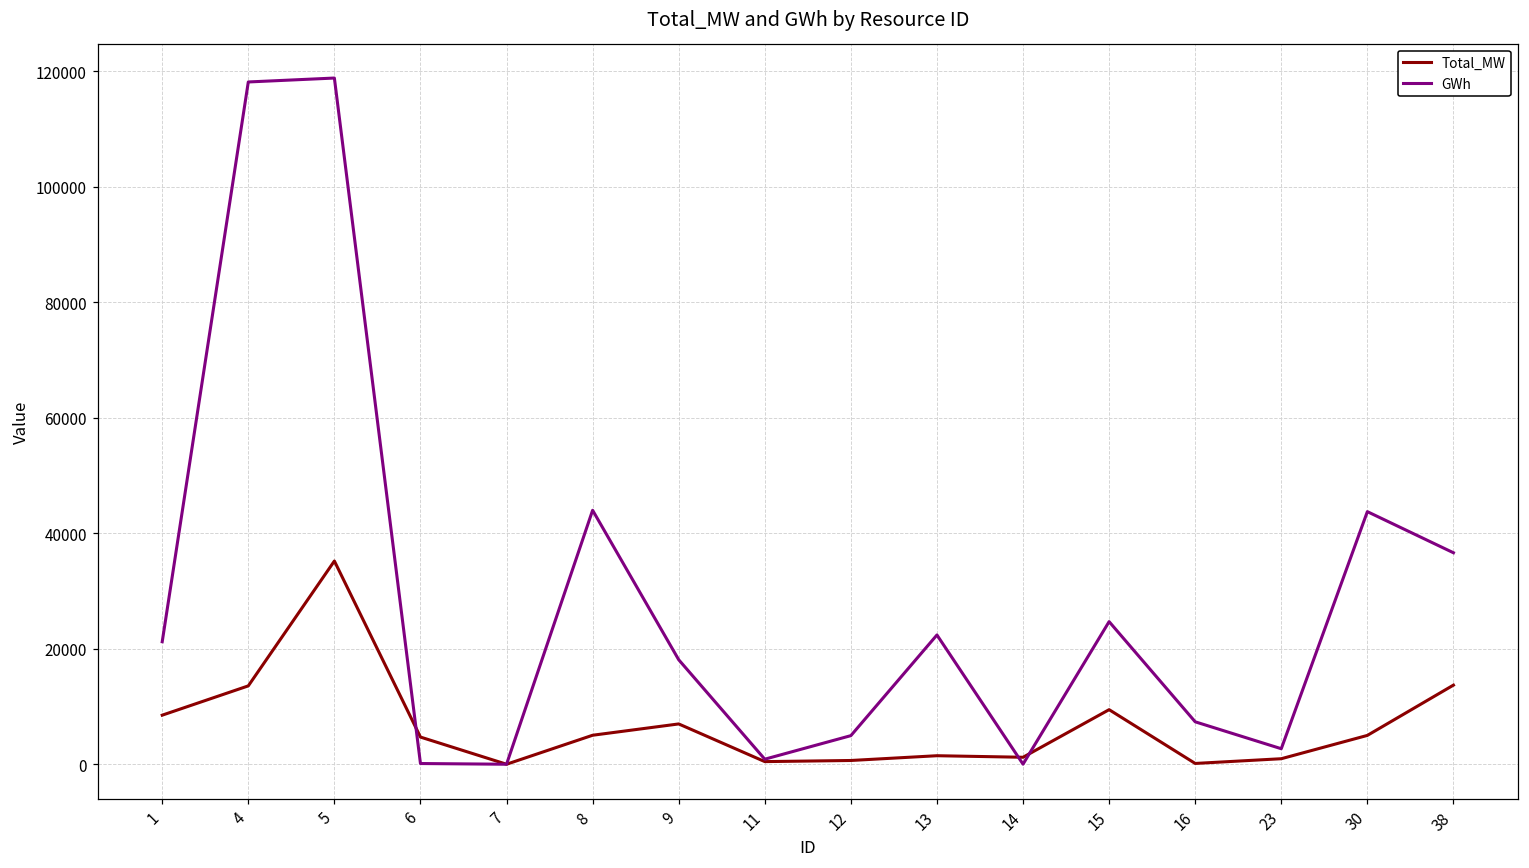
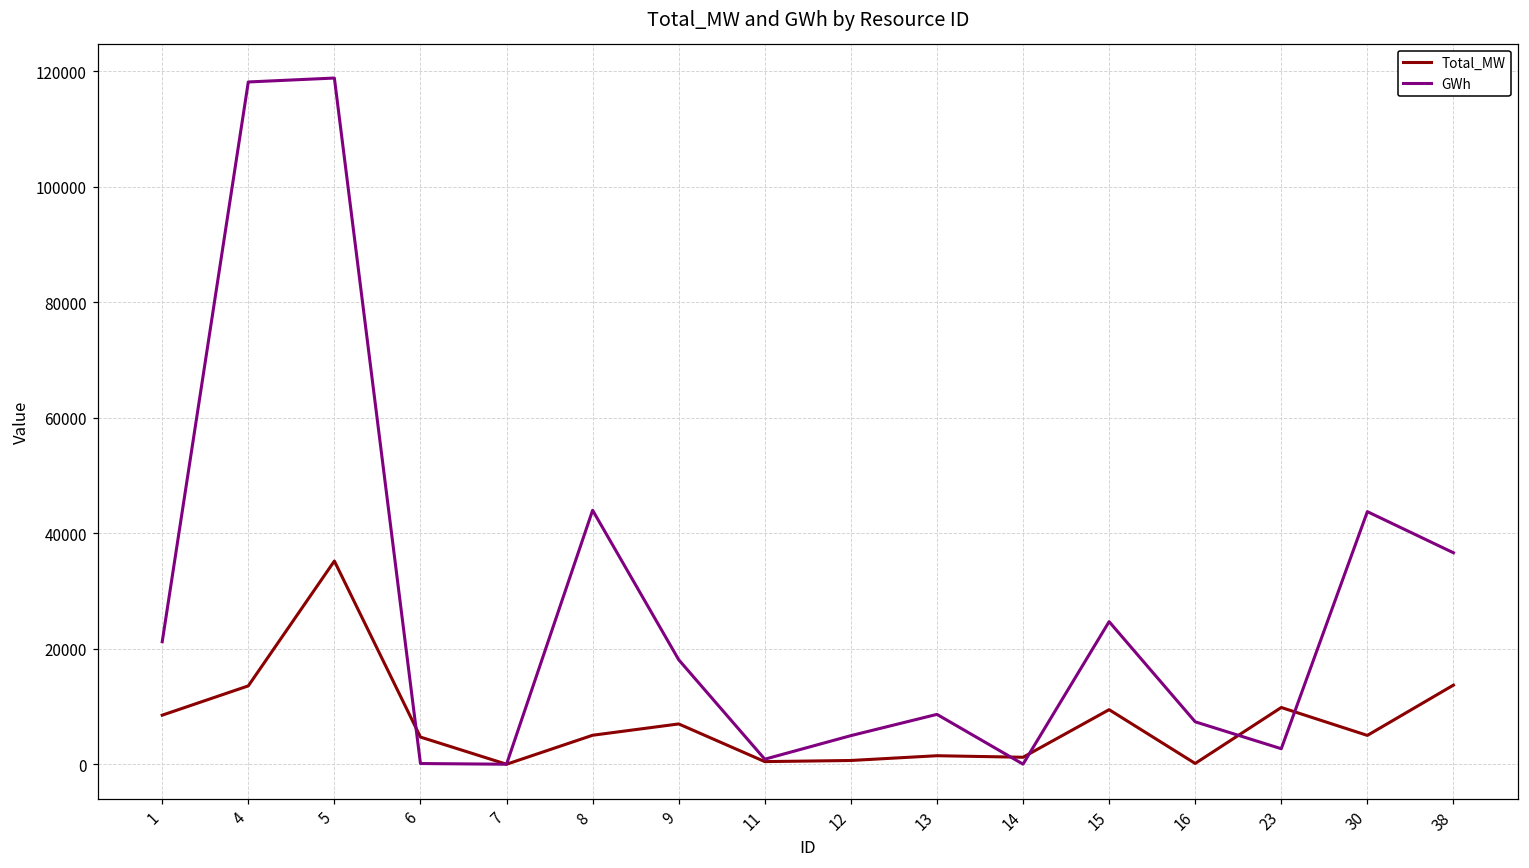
GWh, 13: 22000 -> 9000
Total_MW, 23: 1000 -> 10000
